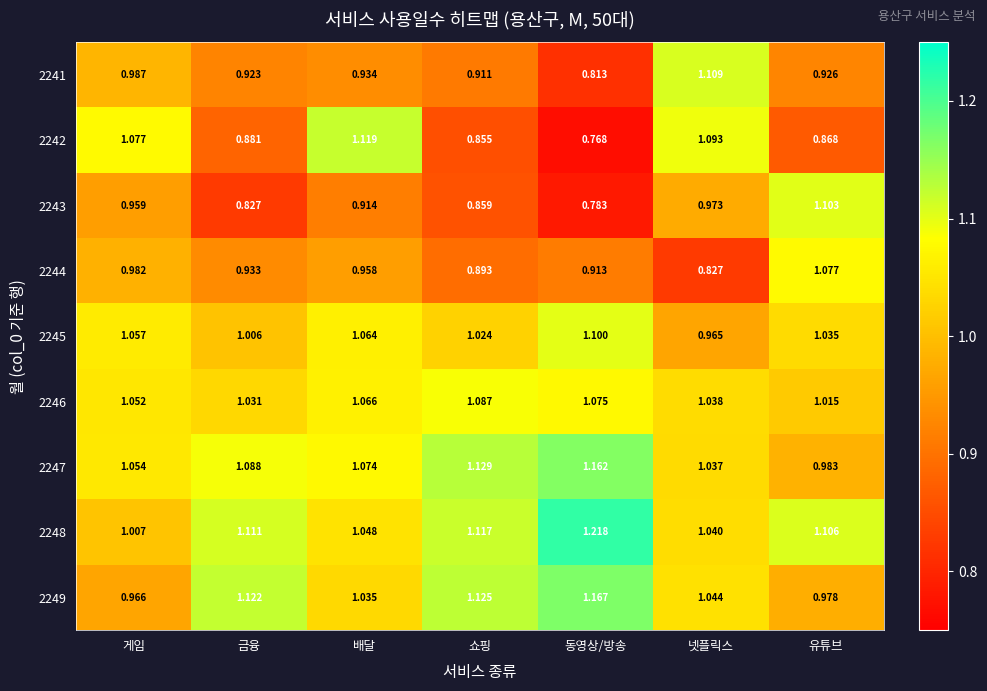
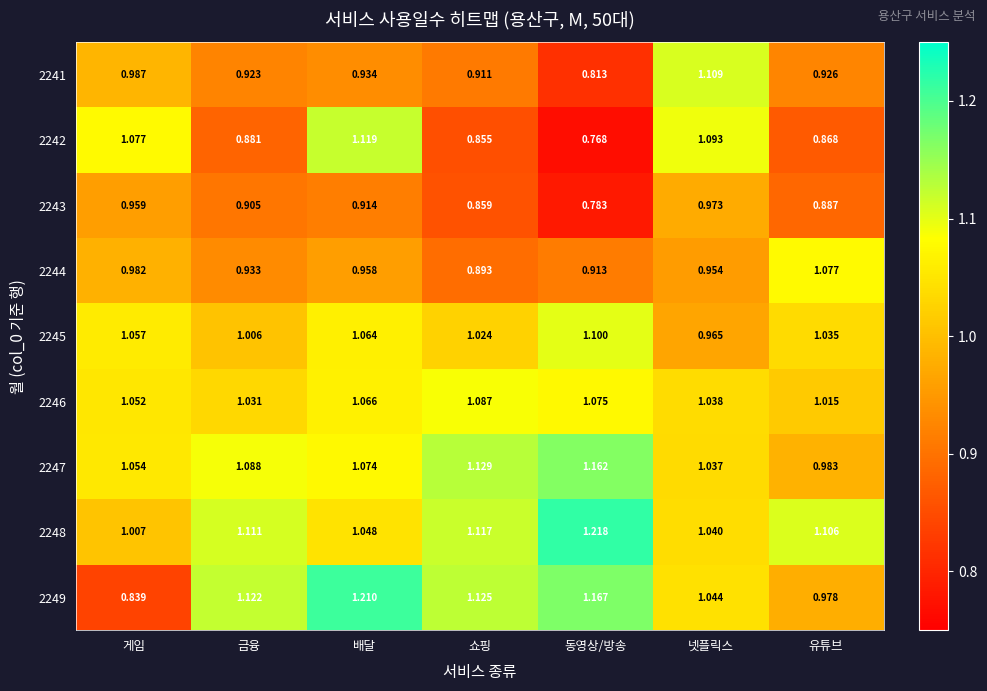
2243, 금융: 0.827 -> 0.905
2243, 유튜브: 1.103 -> 0.887
2244, 넷플릭스: 0.827 -> 0.954
2249, 게임: 0.966 -> 0.839
2249, 배달: 1.035 -> 1.210
